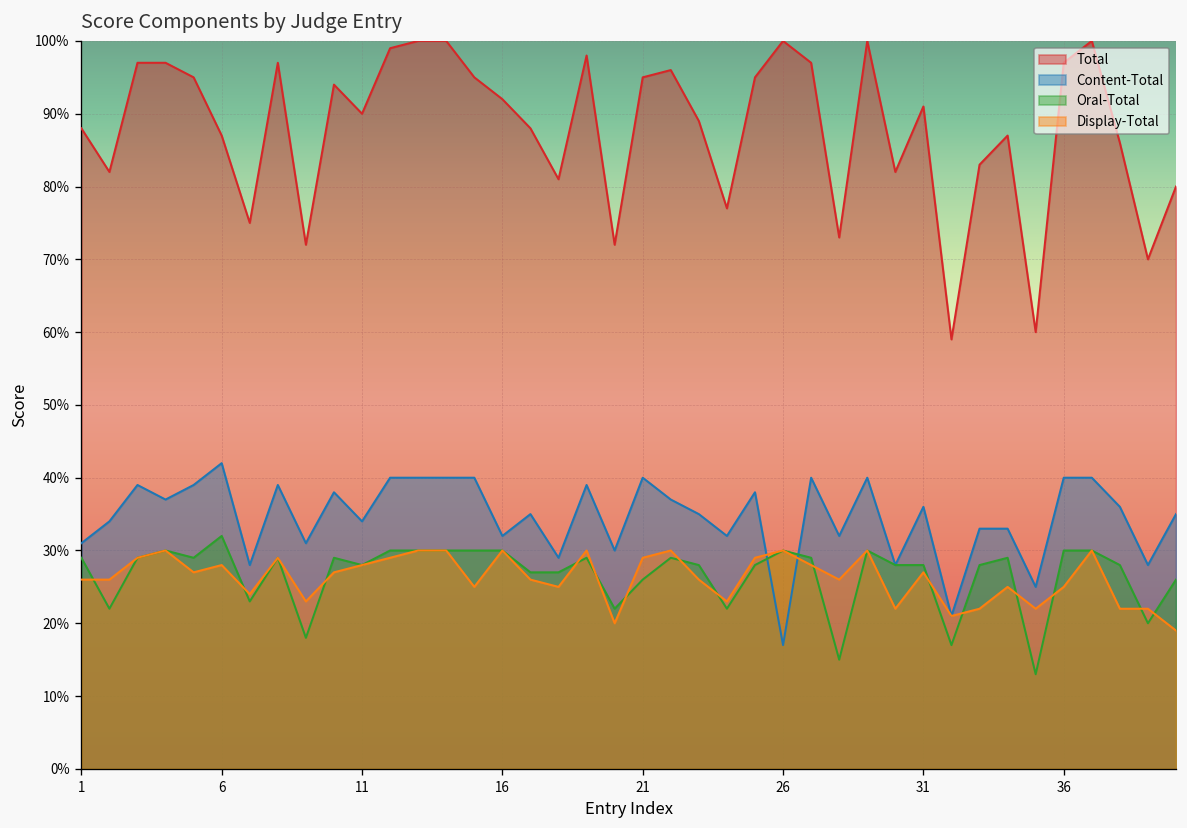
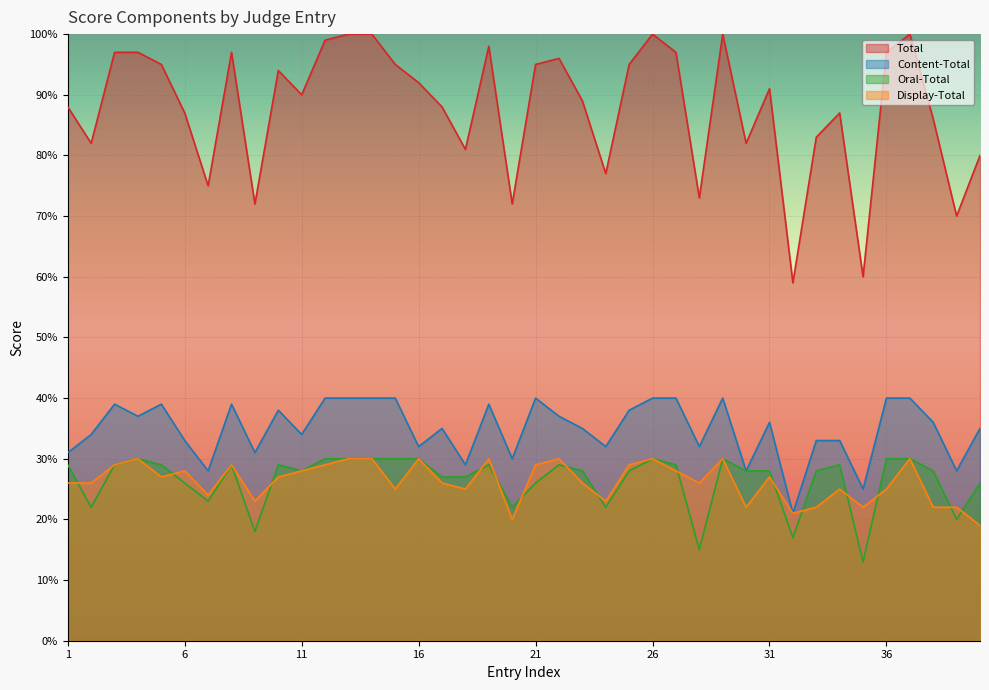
Content-Total, 6: 42% -> 33%
Oral-Total, 6: 32% -> 26%
Content-Total, 26: 17% -> 40%
